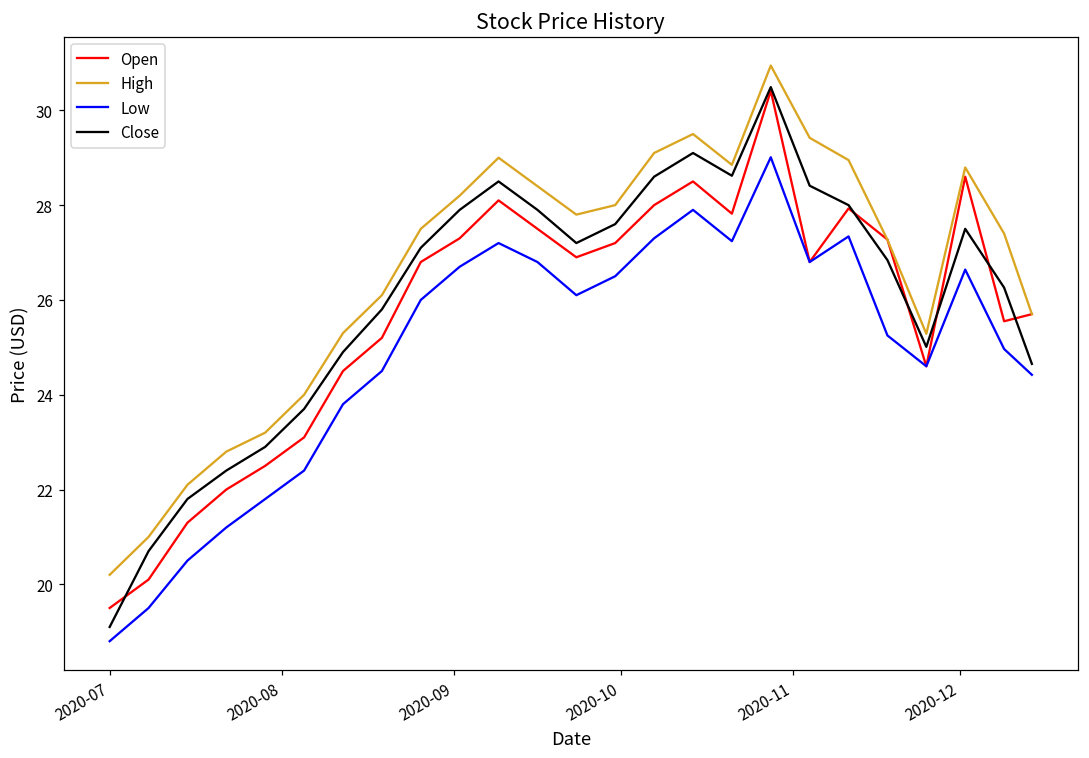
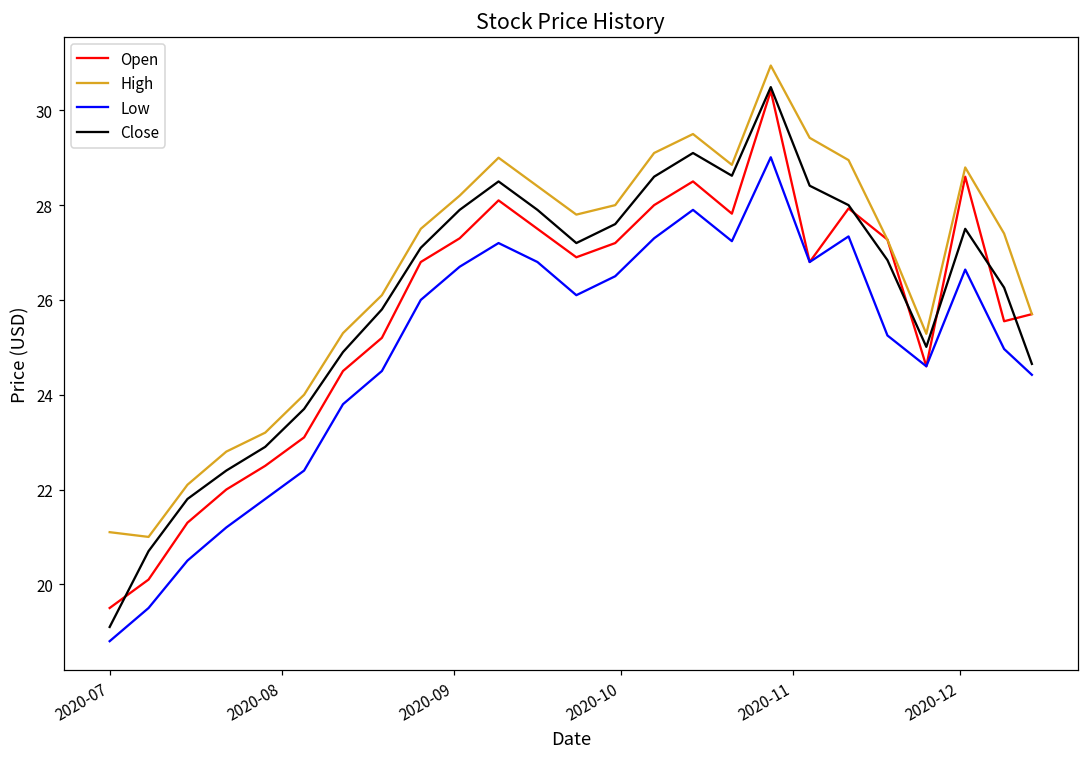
High, 2020-07: 20.2 -> 21.1
